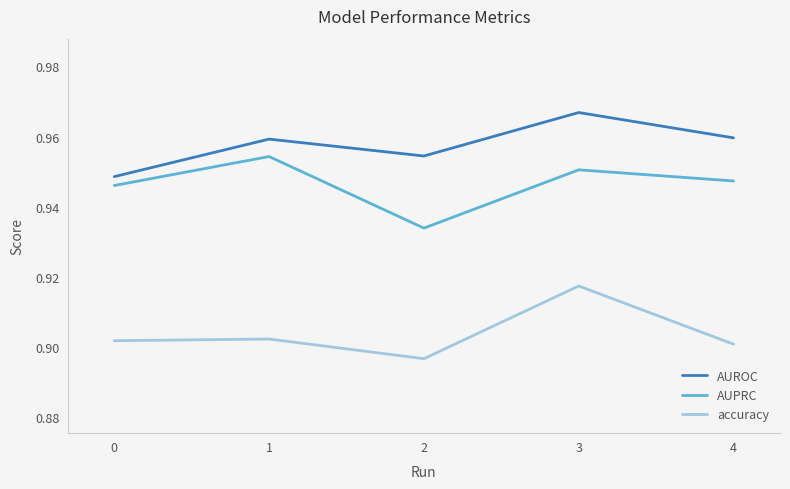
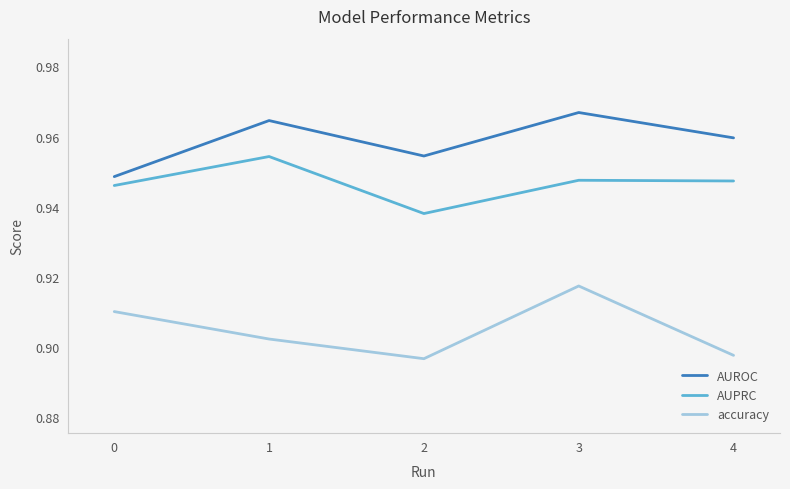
accuracy, 0: 0.902 -> 0.910
AUROC, 1: 0.959 -> 0.965
AUPRC, 2: 0.934 -> 0.938
AUPRC, 3: 0.951 -> 0.948
accuracy, 4: 0.901 -> 0.898
